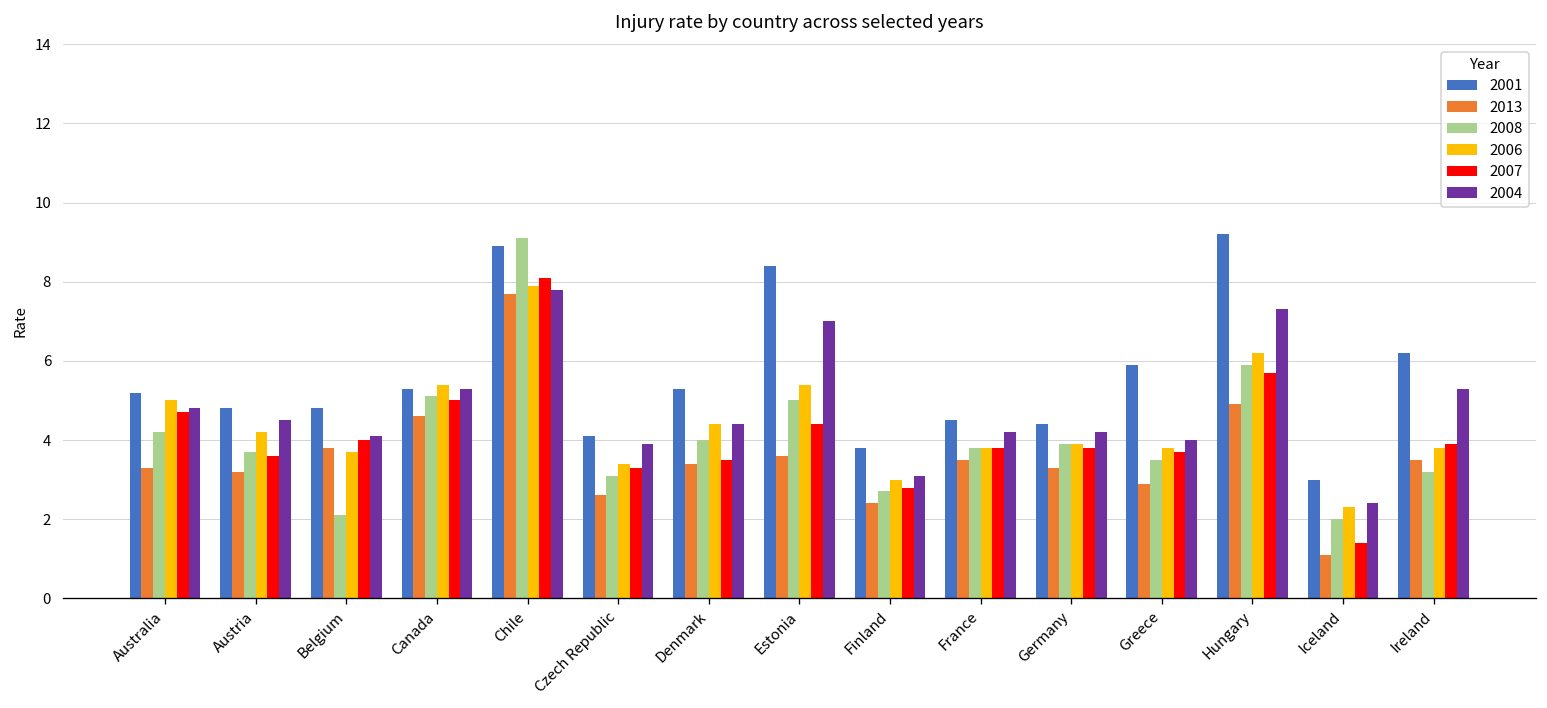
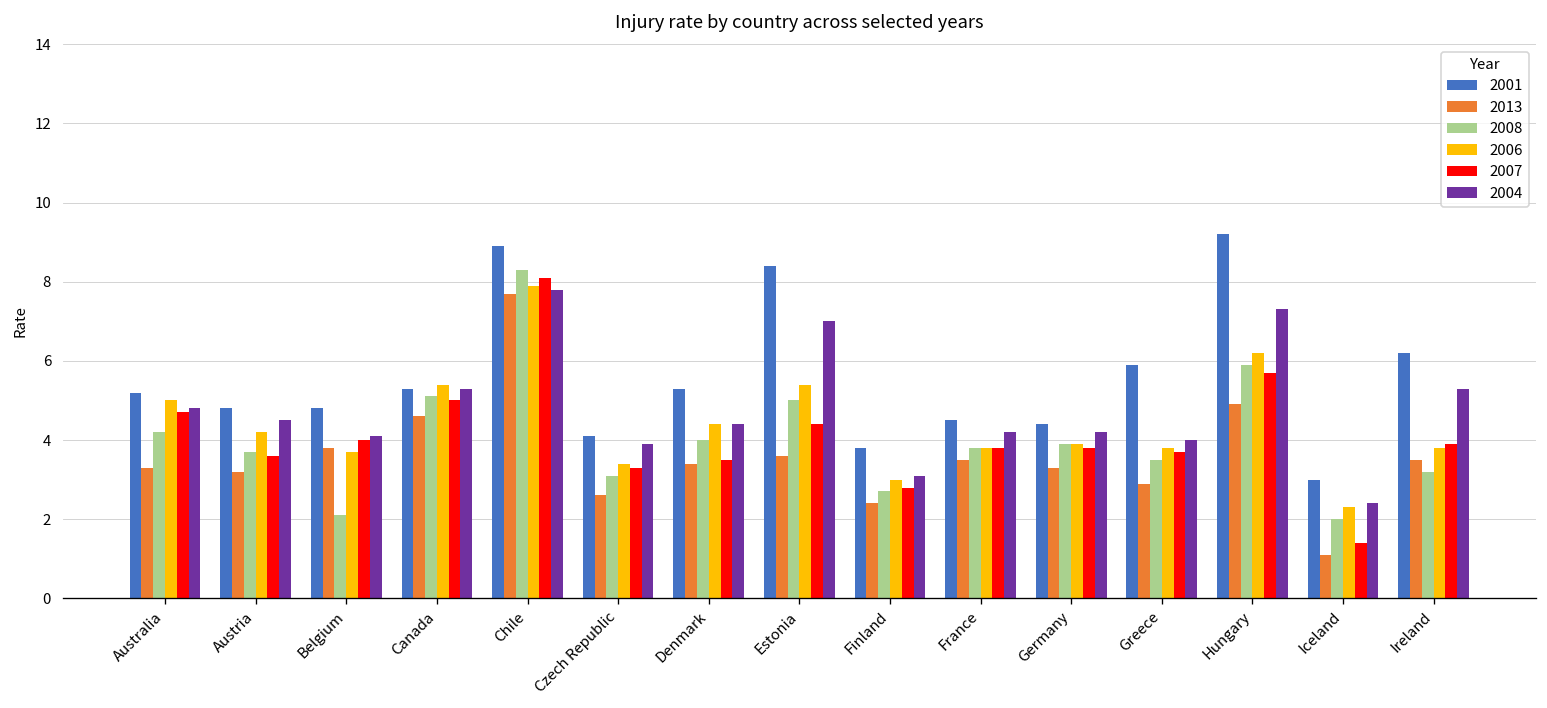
2008, Chile: 9.1 -> 8.3
